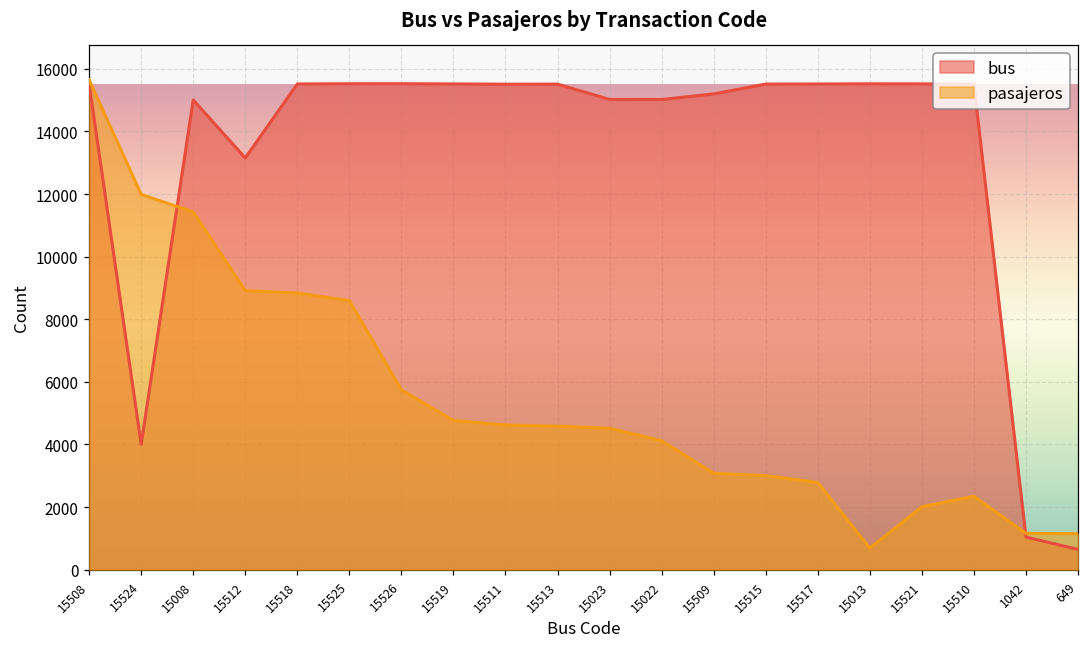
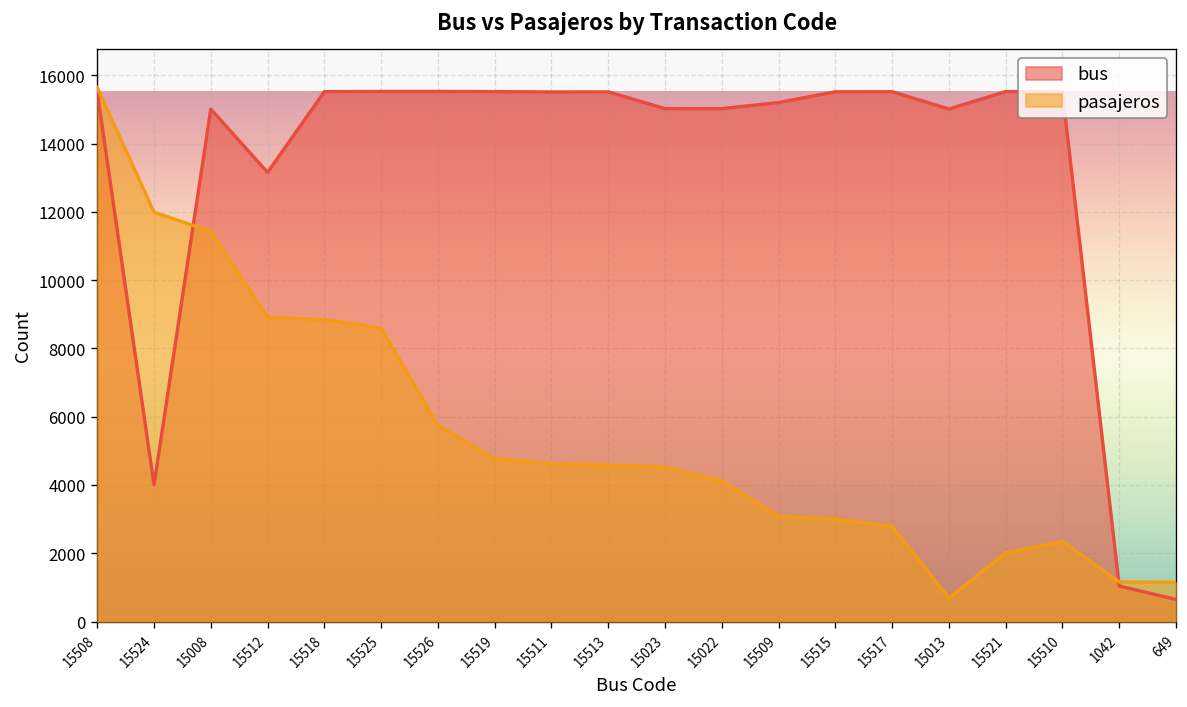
bus, 15013: 15500 -> 15000
